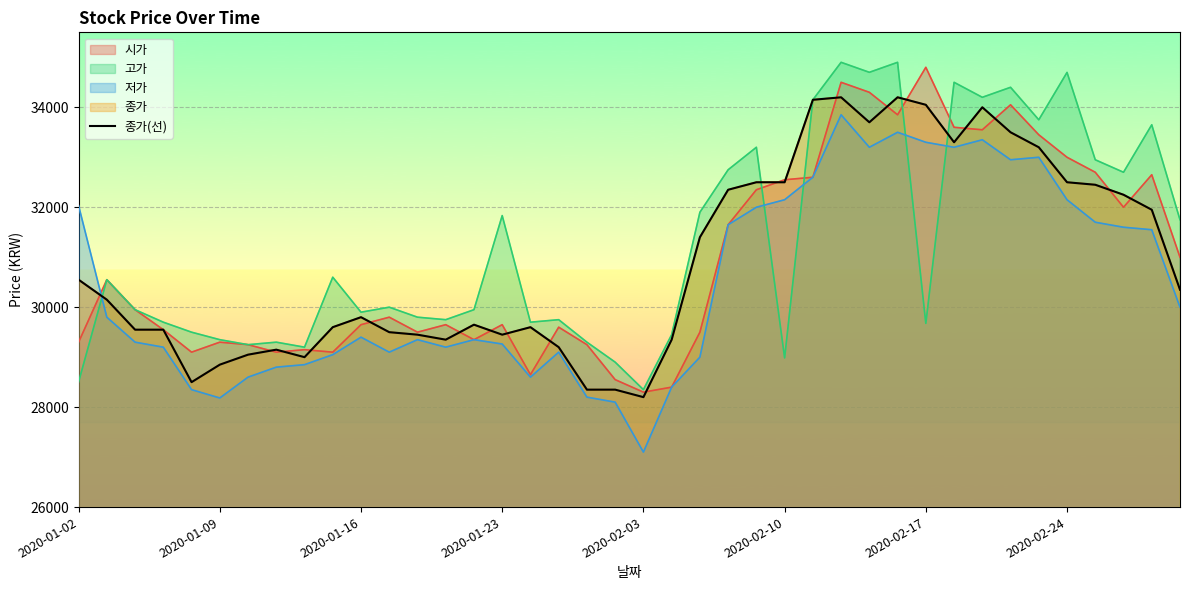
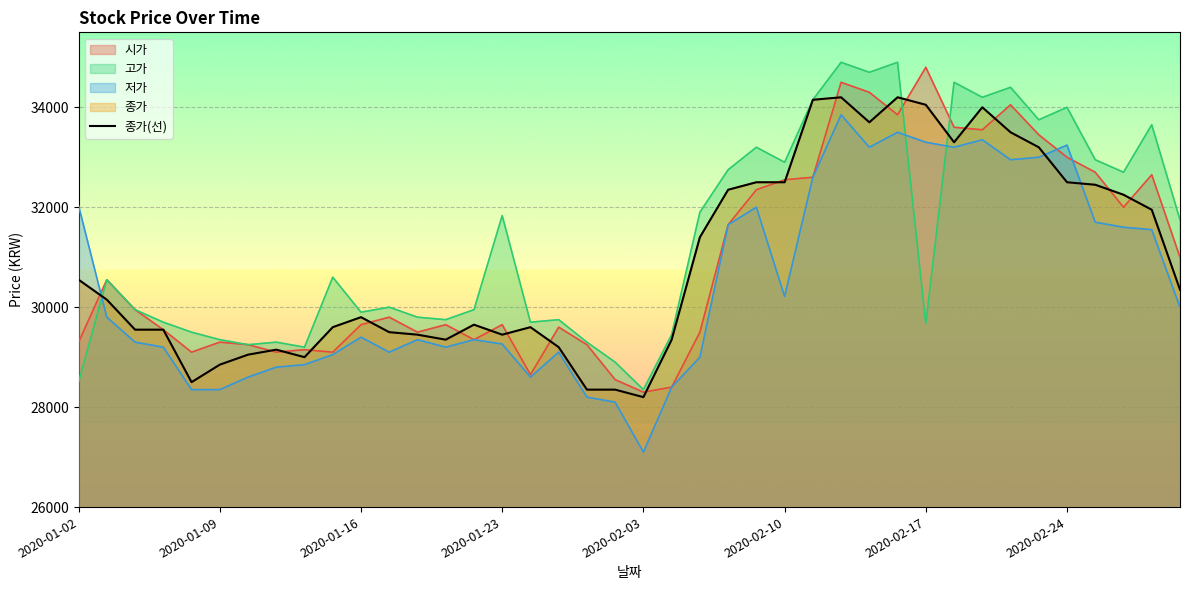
저가, 2020-01-09: 28200 -> 28400
고가, 2020-02-10: 29000 -> 32900
저가, 2020-02-10: 32200 -> 30200
고가, 2020-02-24: 34700 -> 34000
저가, 2020-02-24: 32200 -> 33200
